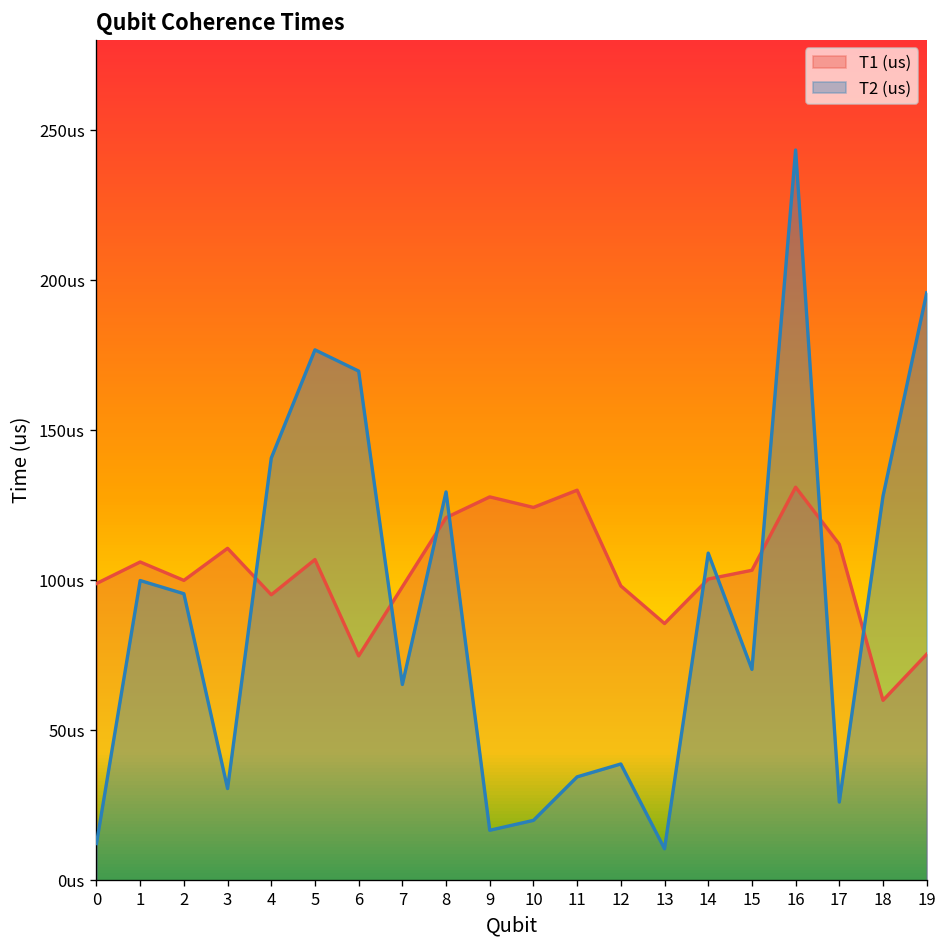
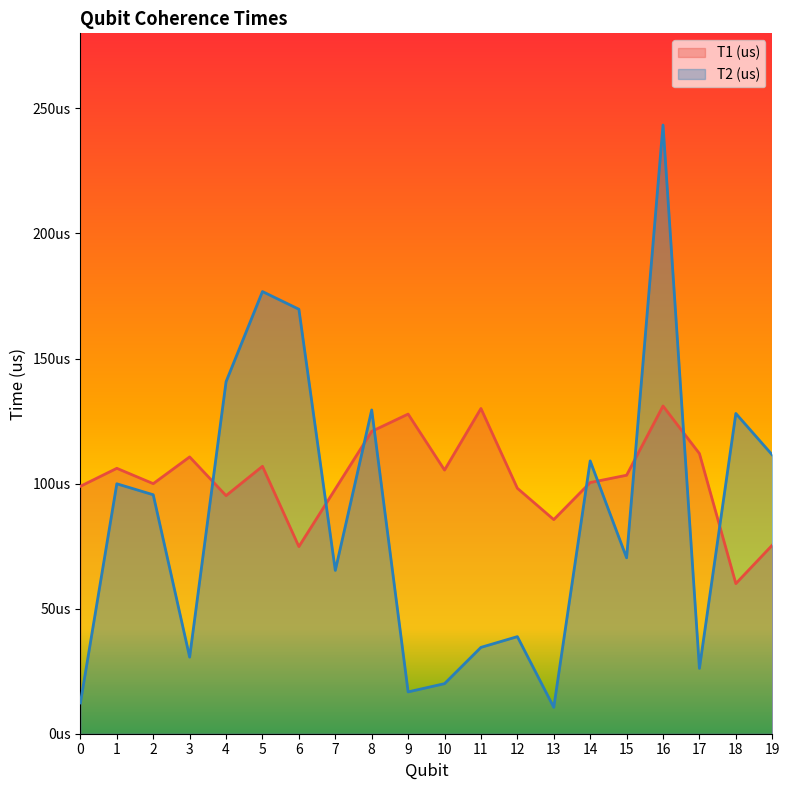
T1 (us), 10: 124us -> 105us
T2 (us), 19: 196us -> 111us
